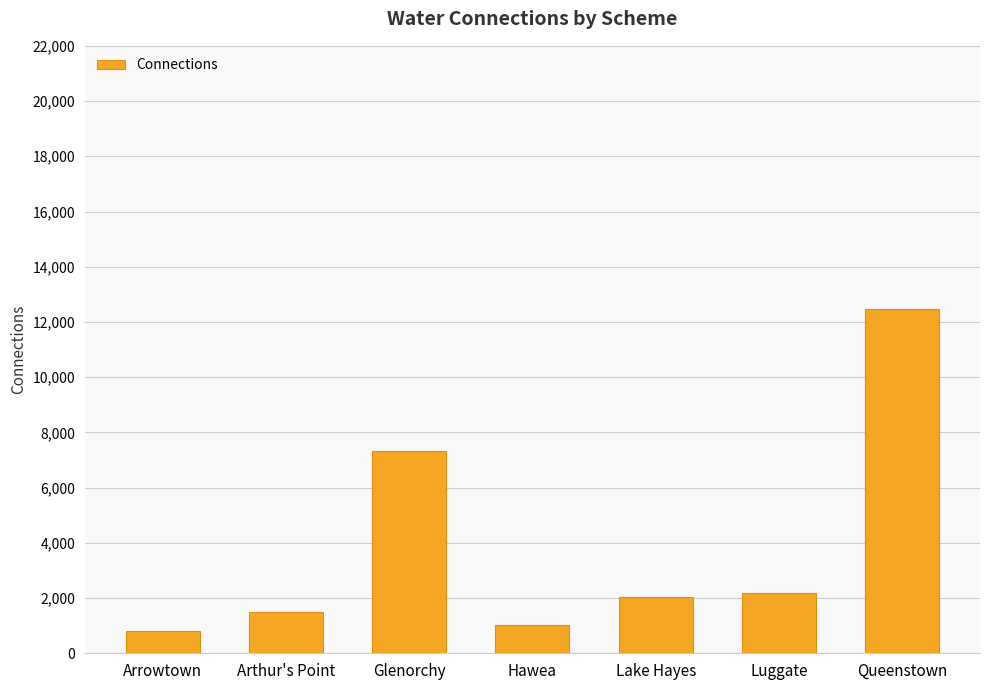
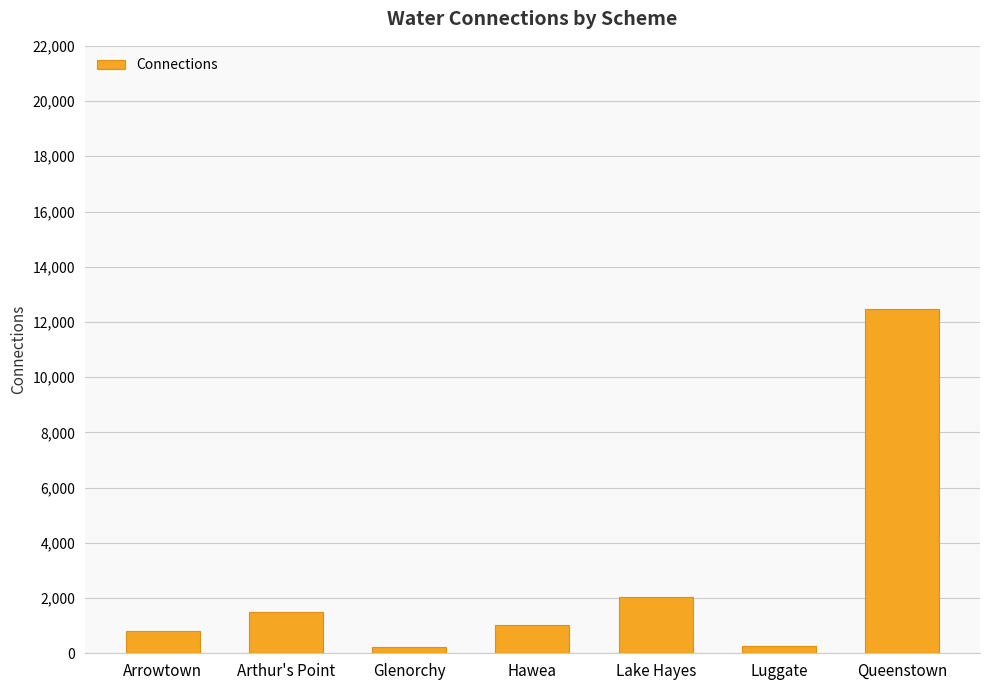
Glenorchy: 7,300 -> 200
Luggate: 2,200 -> 200
